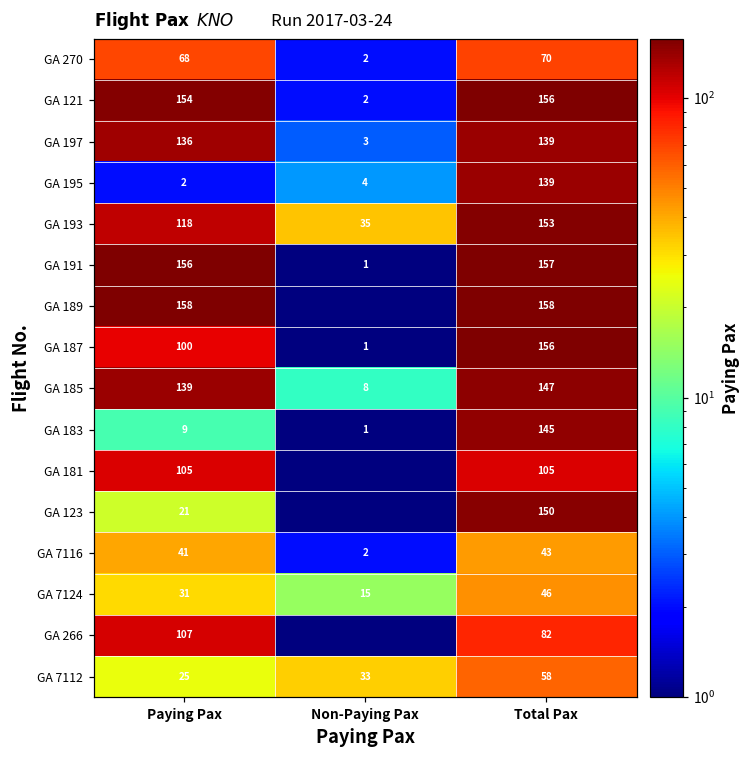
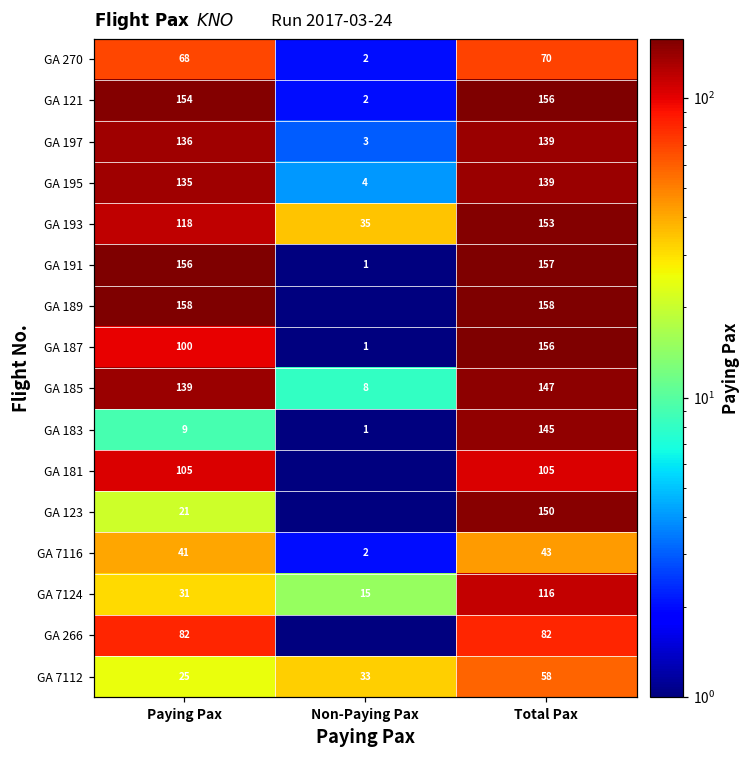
GA 195, Paying Pax: 2 -> 135
GA 7124, Total Pax: 46 -> 116
GA 266, Paying Pax: 107 -> 82
